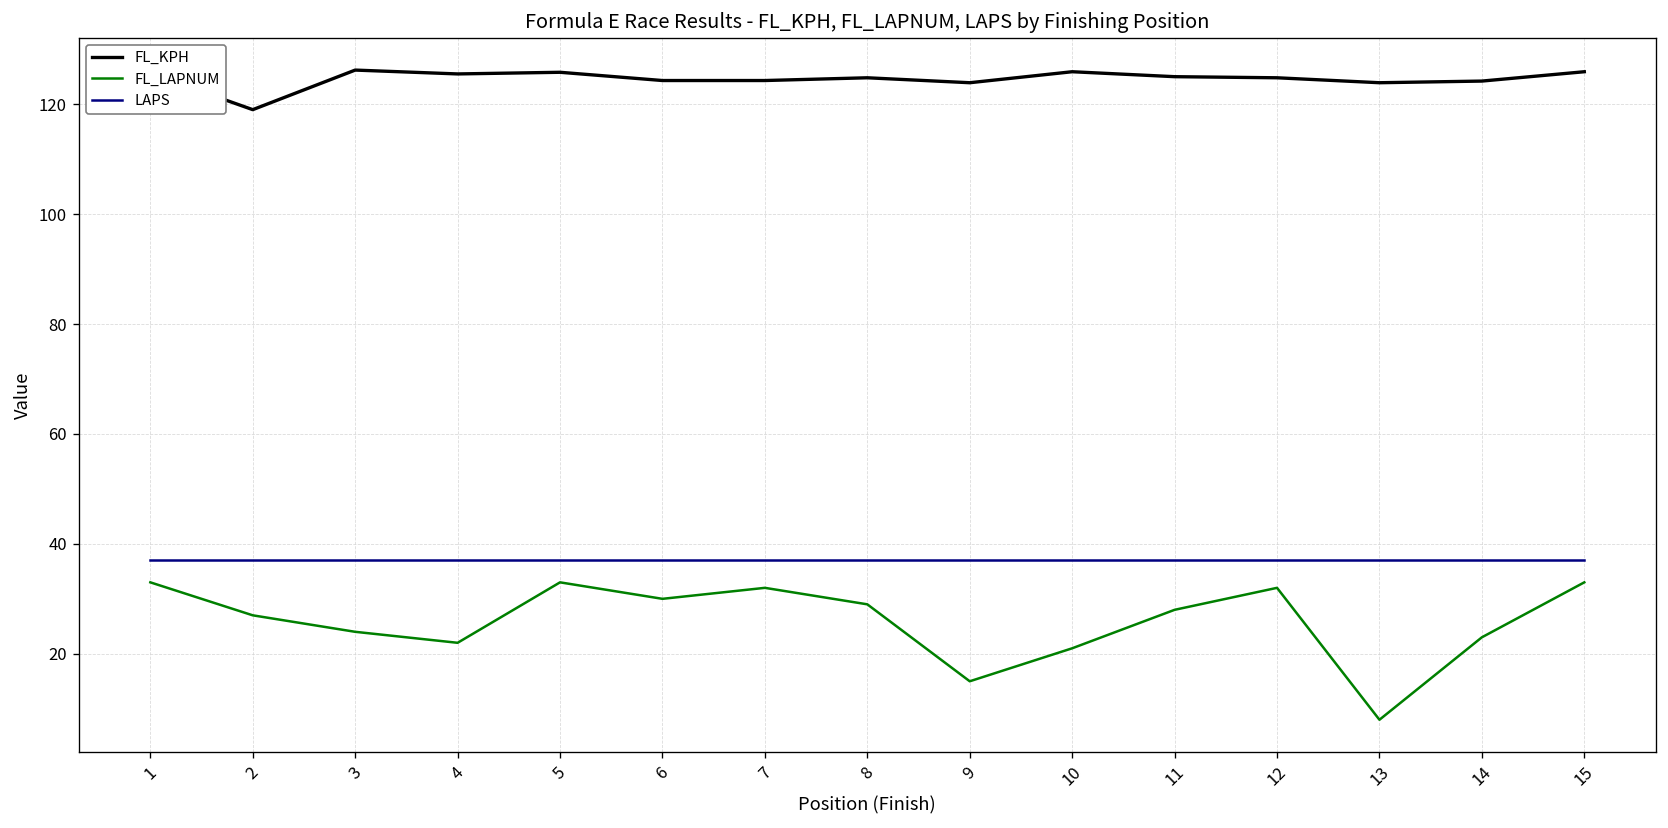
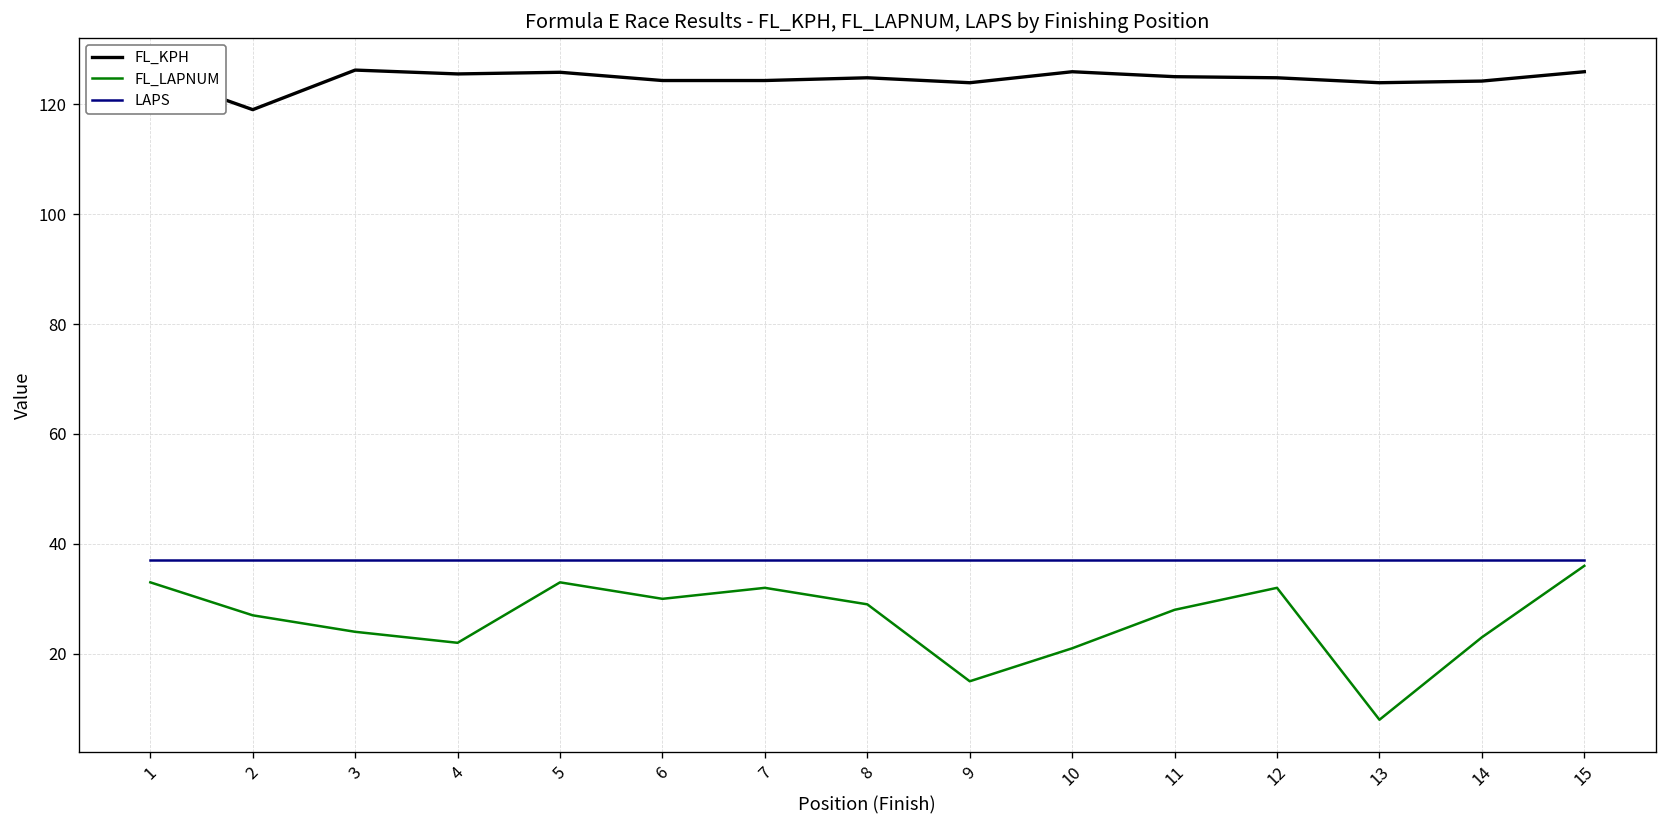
FL_LAPNUM, 15: 33 -> 36
